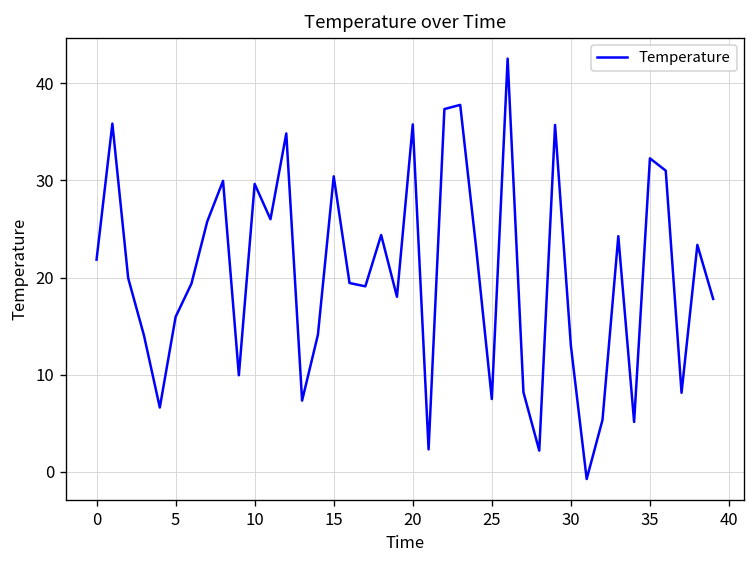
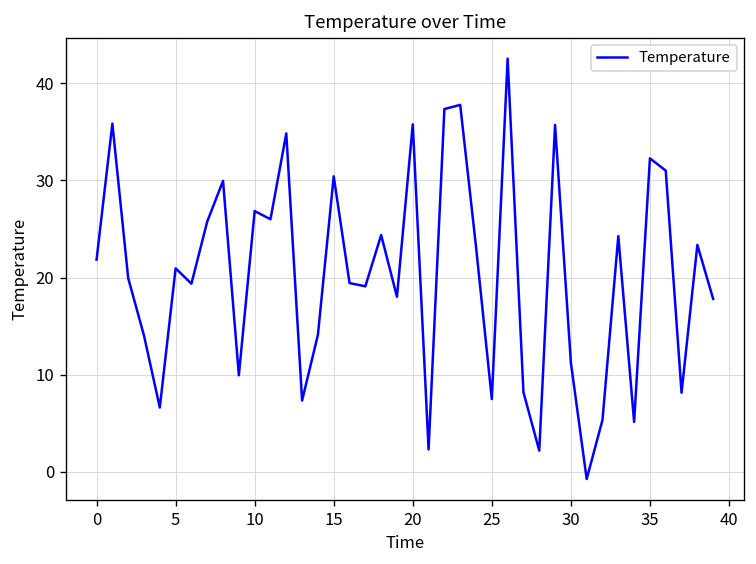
5: 16 -> 21
10: 30 -> 27
30: 13 -> 11
